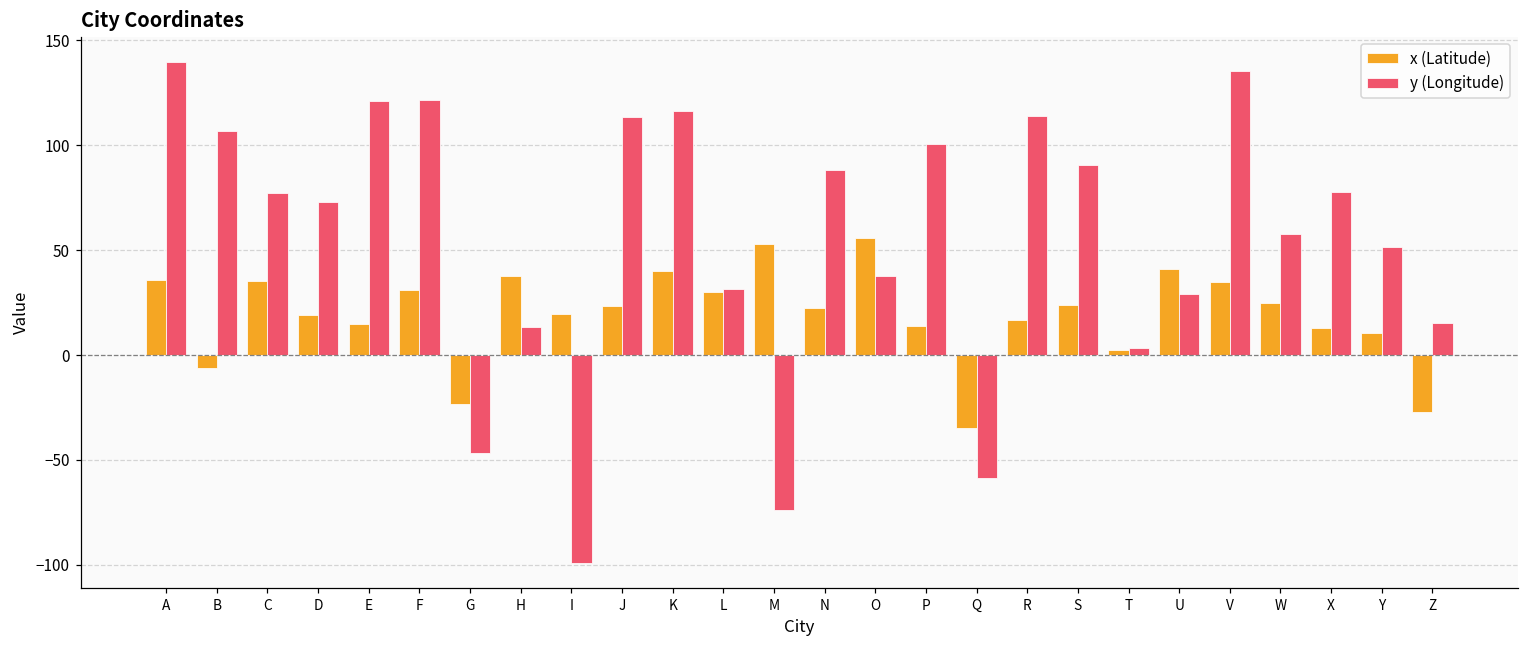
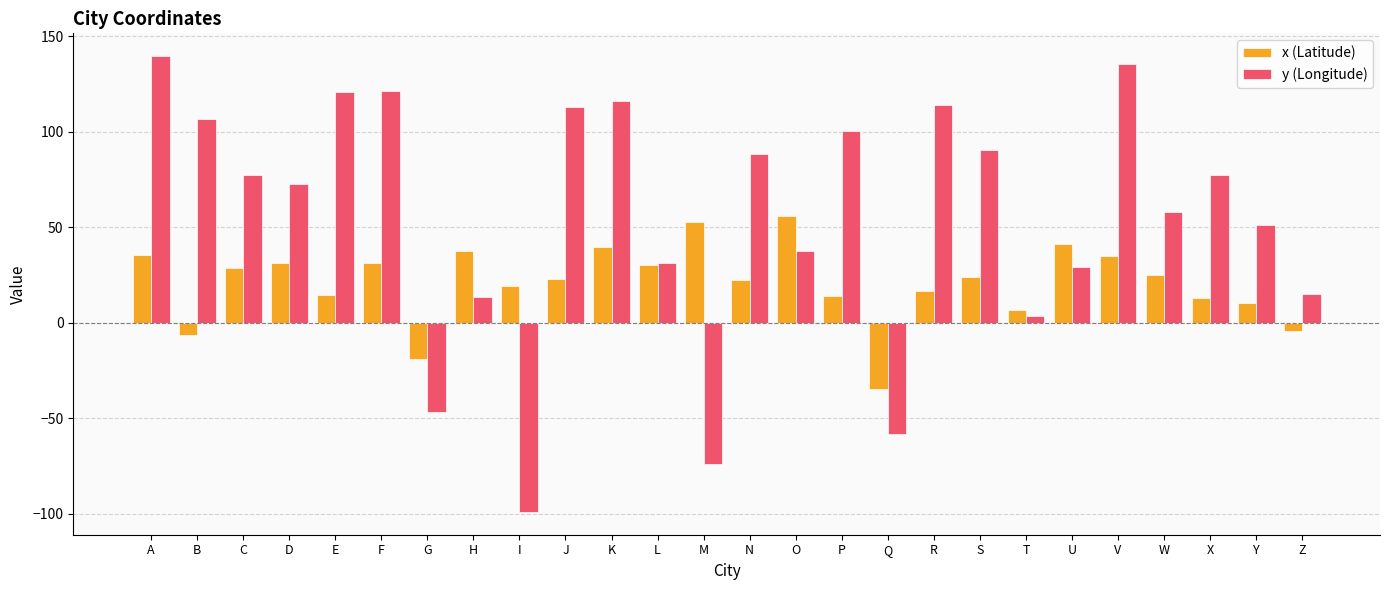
x (Latitude), C: 35 -> 29
x (Latitude), D: 19 -> 31
x (Latitude), G: -24 -> -19
x (Latitude), T: 2 -> 6
x (Latitude), Z: -27 -> -4
